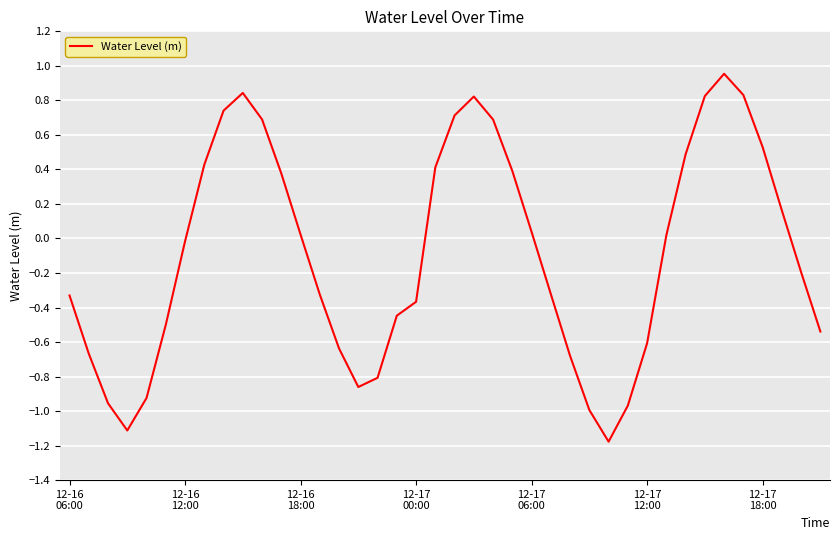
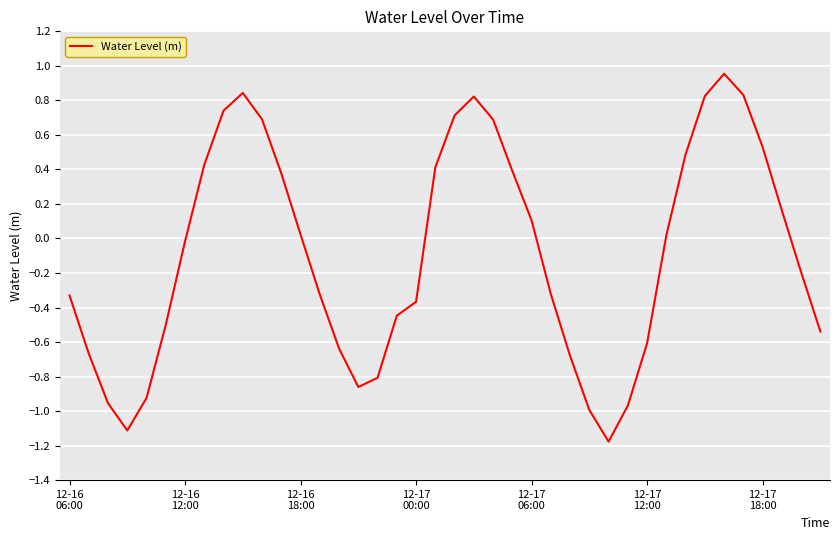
12-17 06:00: 0.04 -> 0.10
